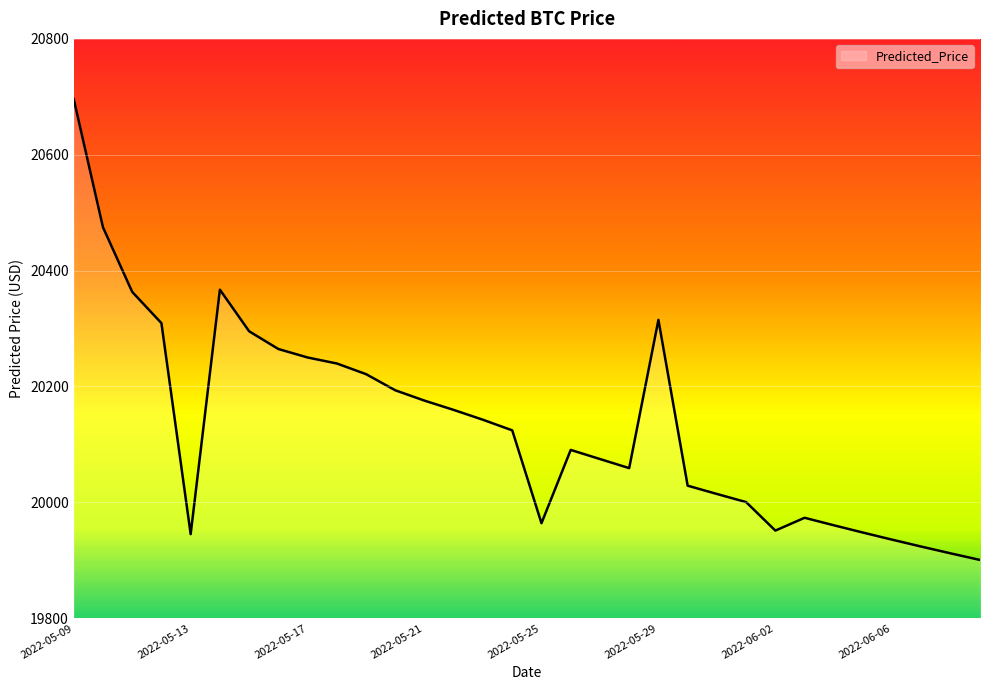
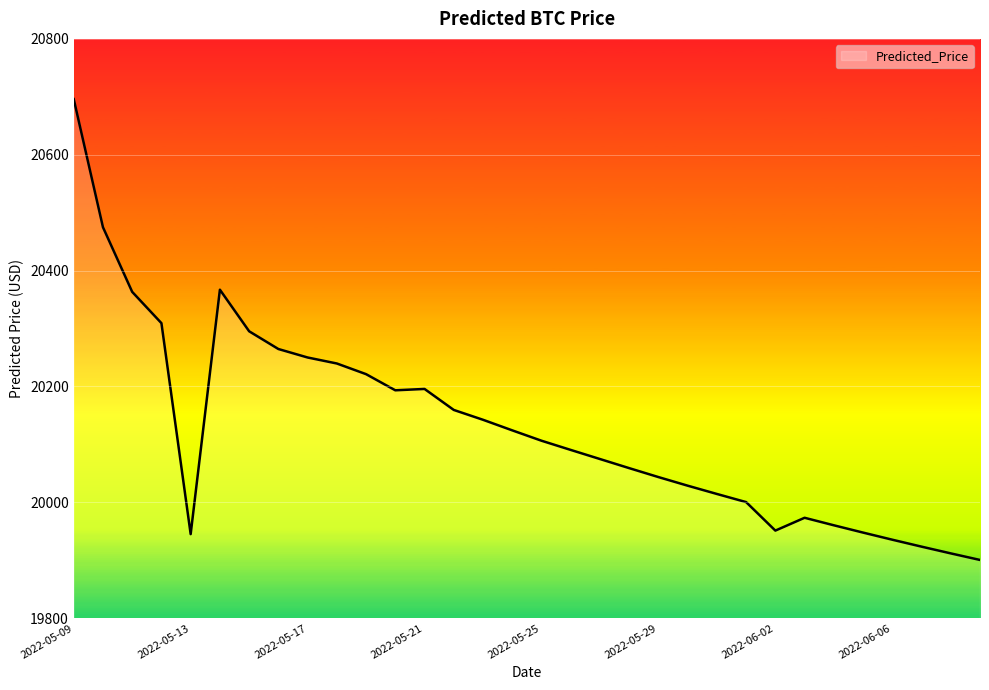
2022-05-21: 20180 -> 20200
2022-05-25: 19960 -> 20110
2022-05-29: 20310 -> 20040
